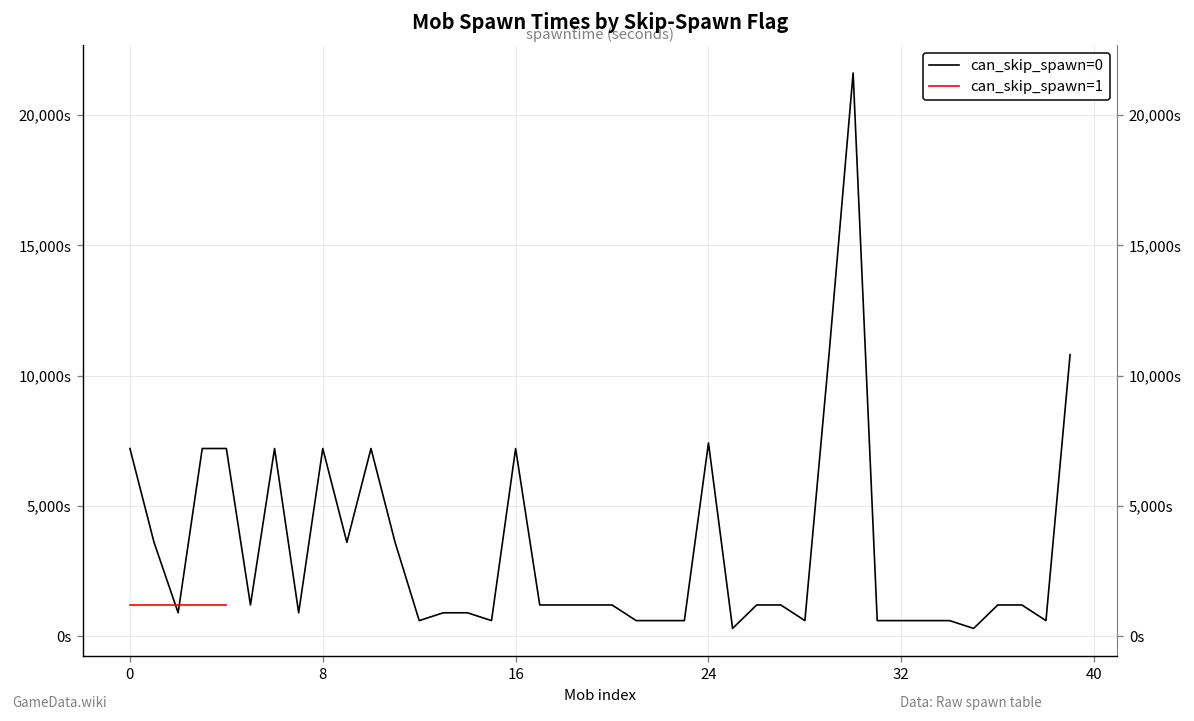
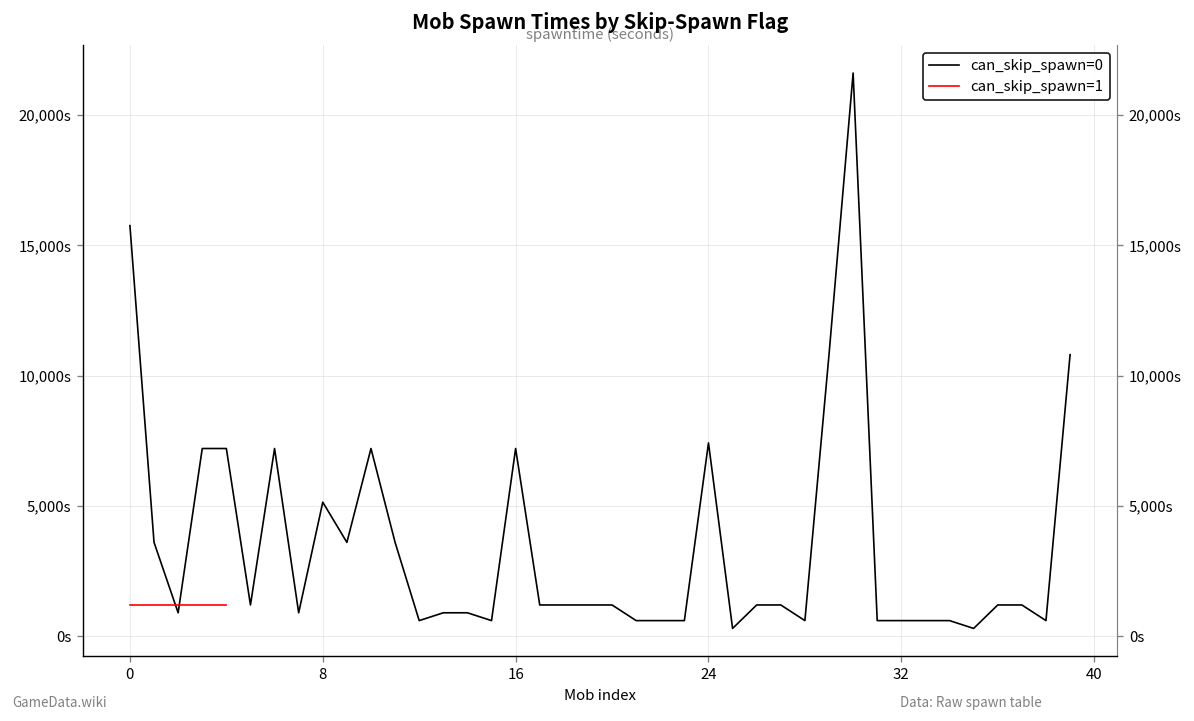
can_skip_spawn=0, 0: 7,200s -> 15,700s
can_skip_spawn=0, 8: 7,200s -> 5,100s
